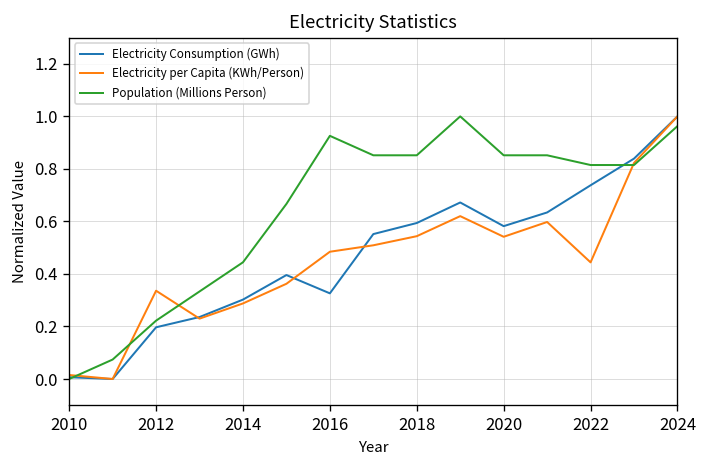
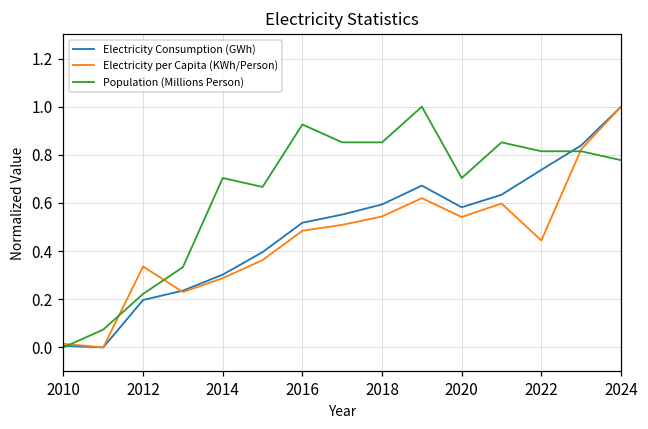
Population (Millions Person), 2014: 0.44 -> 0.70
Electricity Consumption (GWh), 2016: 0.33 -> 0.52
Population (Millions Person), 2020: 0.85 -> 0.70
Population (Millions Person), 2024: 0.96 -> 0.78
